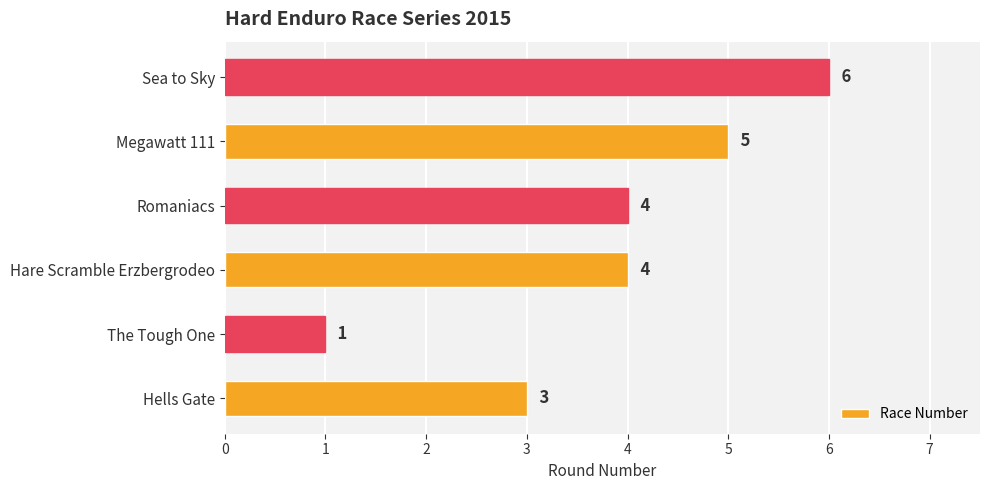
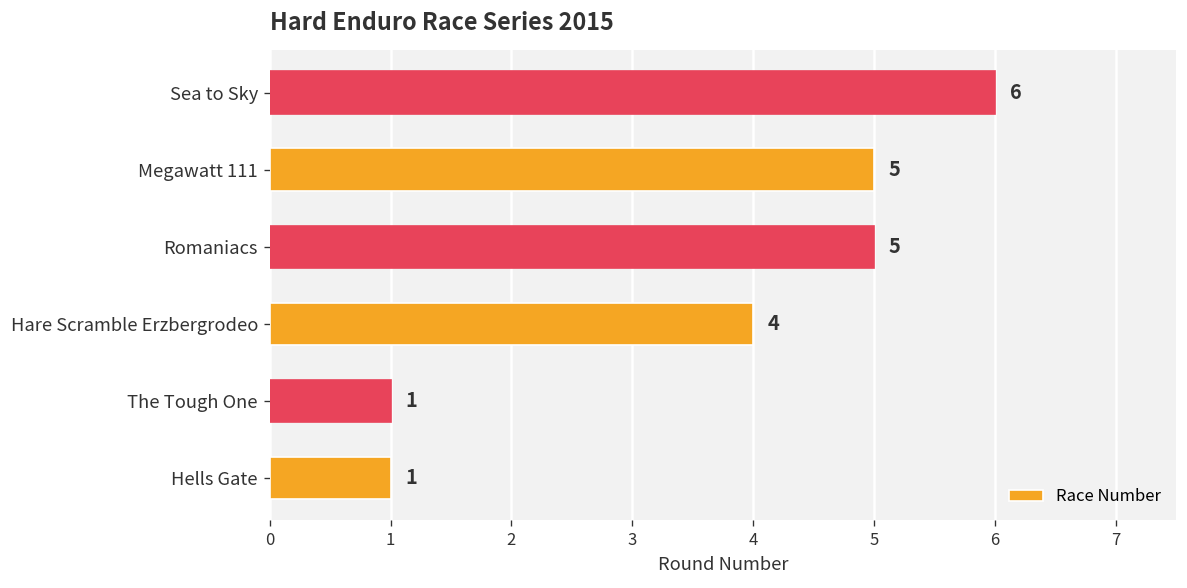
Romaniacs: 4 -> 5
Hells Gate: 3 -> 1
